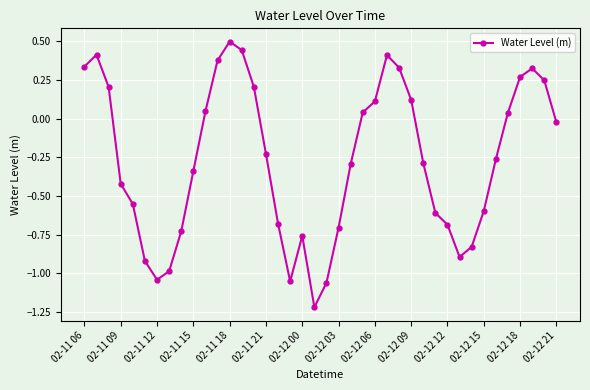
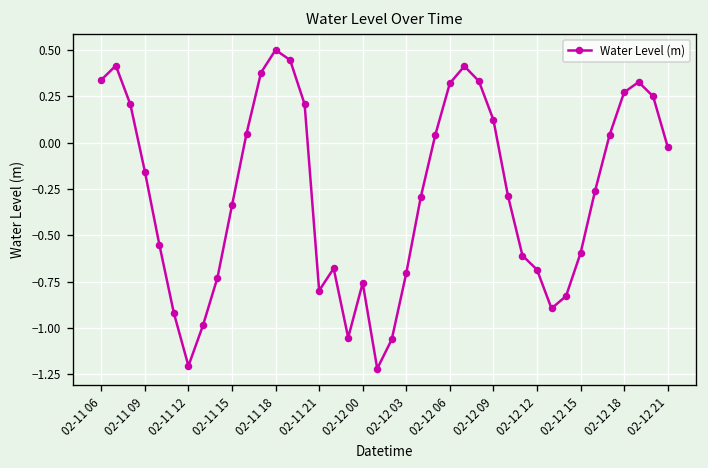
02-11 09: -0.42 -> -0.16
02-11 12: -1.04 -> -1.20
02-11 21: -0.23 -> -0.80
02-12 06: 0.11 -> 0.32
